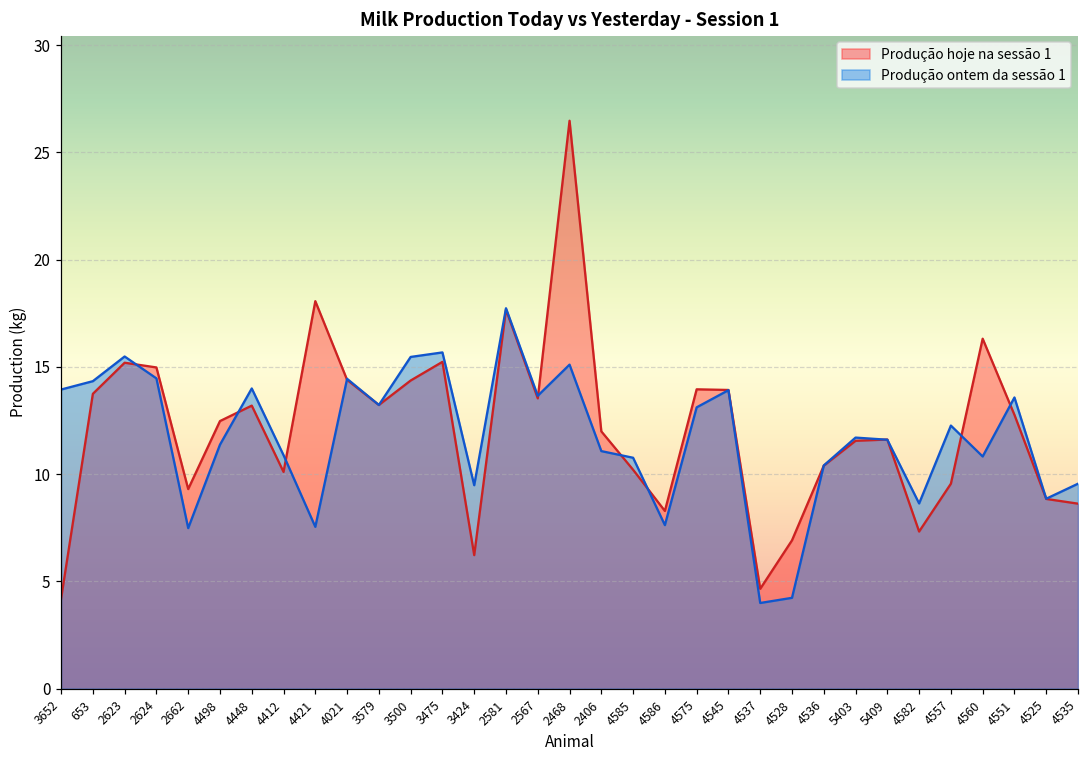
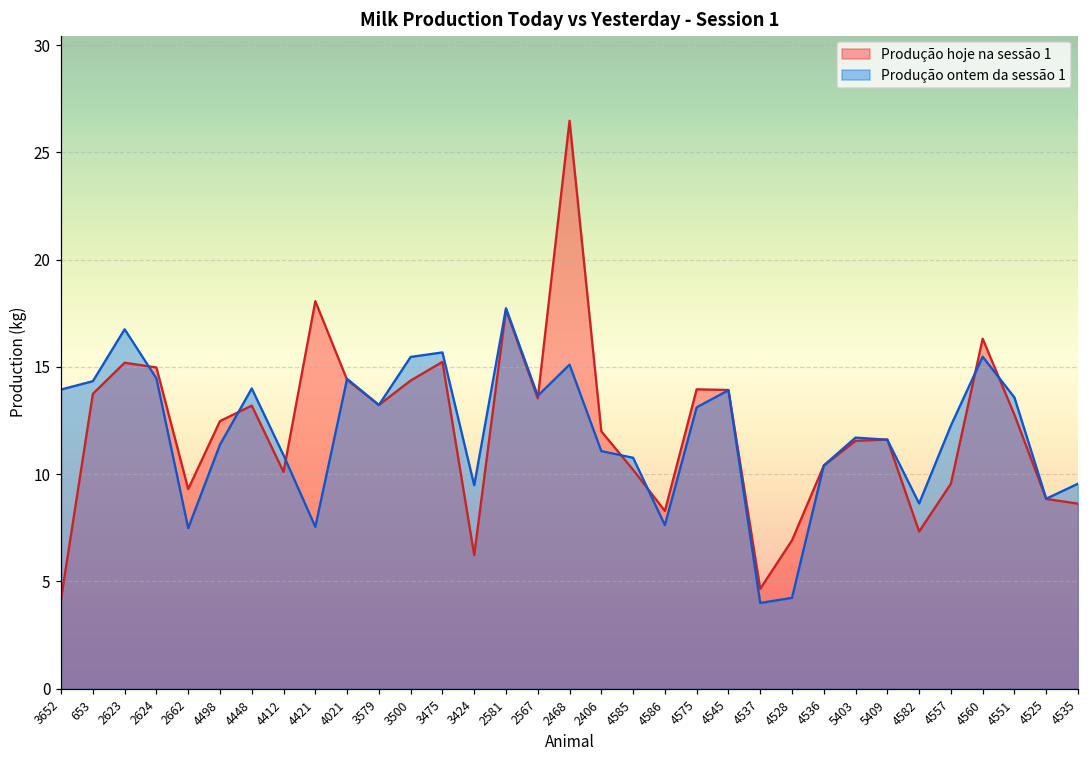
Produção ontem da sessão 1, 2623: 15.5 -> 16.8
Produção ontem da sessão 1, 4560: 10.8 -> 15.5
